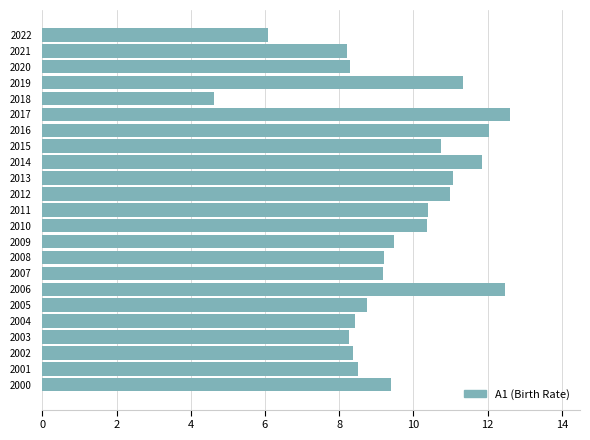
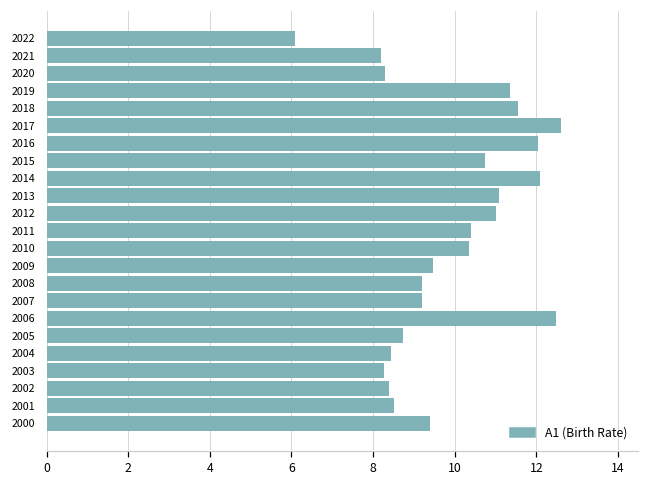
2018: 4.6 -> 11.5
2014: 11.9 -> 12.1
